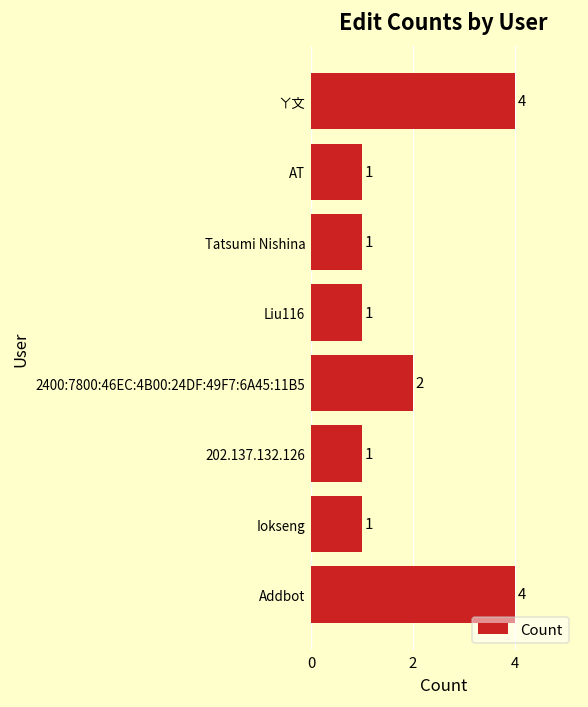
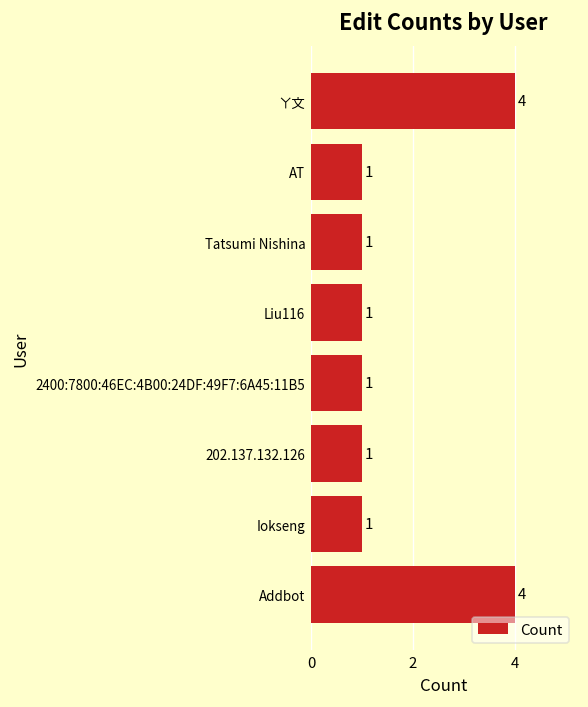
2400:7800:46EC:4B00:24DF:49F7:6A45:11B5: 2 -> 1
